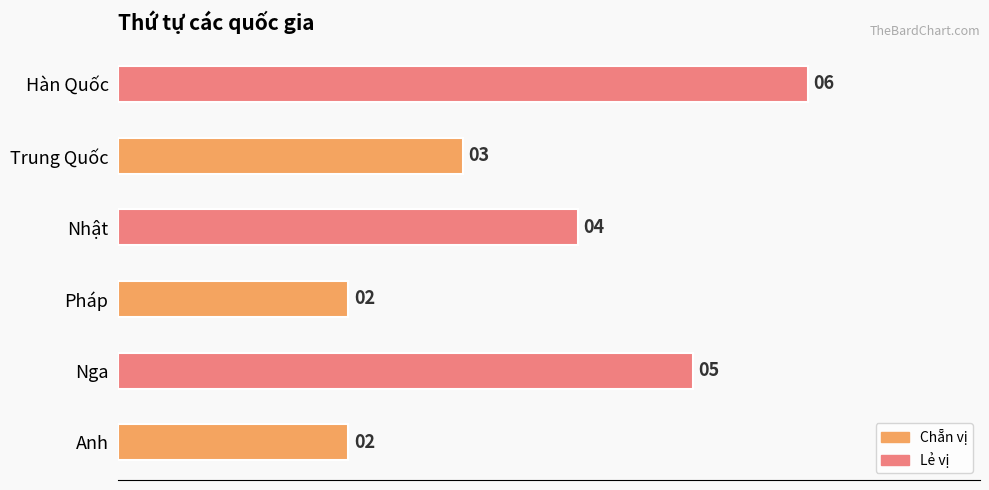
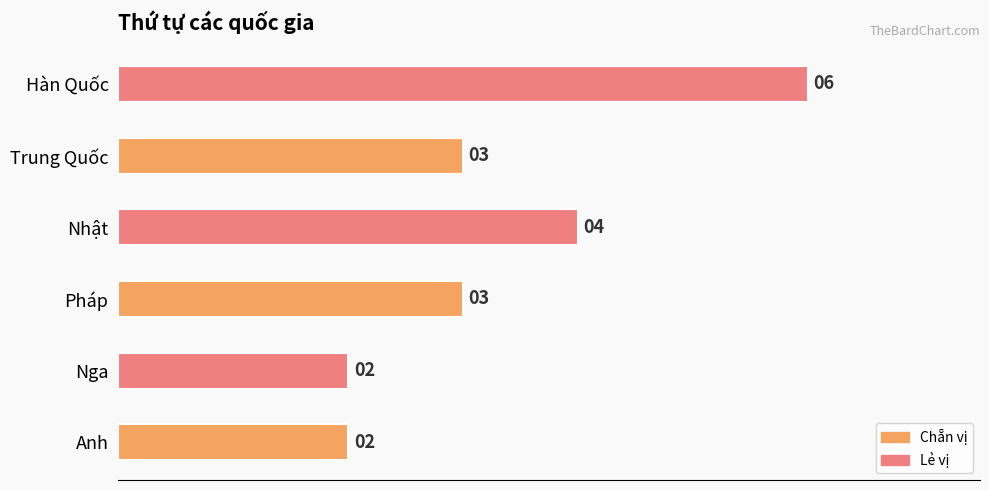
Pháp: 02 -> 03
Nga: 05 -> 02
